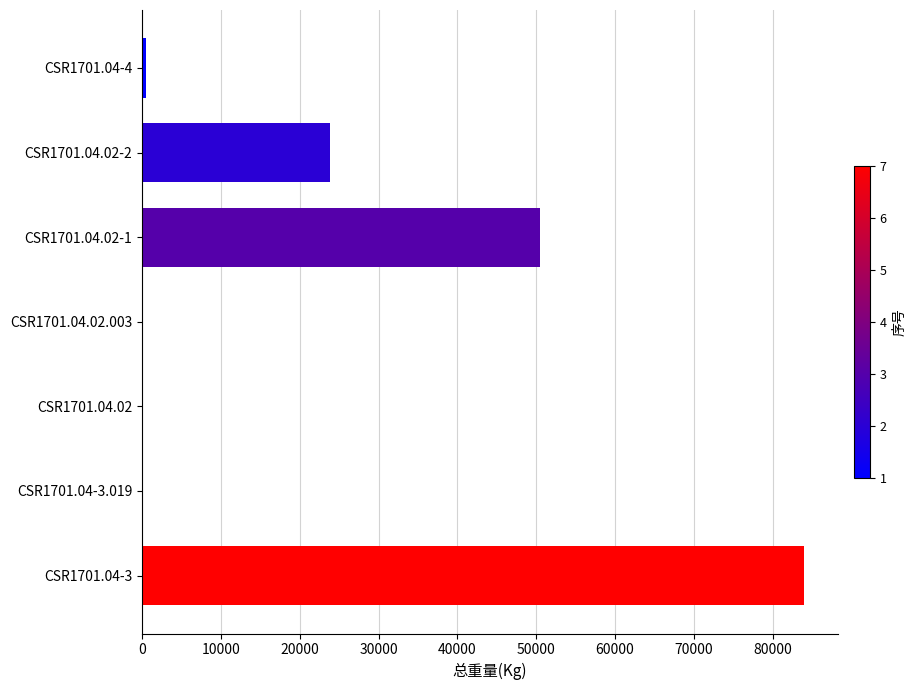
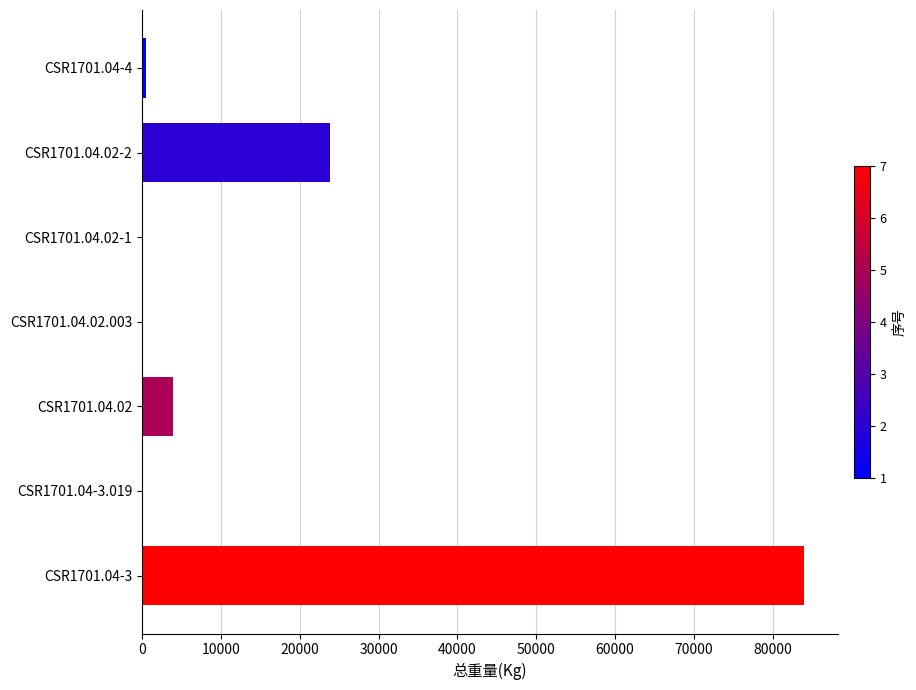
CSR1701.04.02-1: 51000 -> 0
CSR1701.04.02: 0 -> 4000
